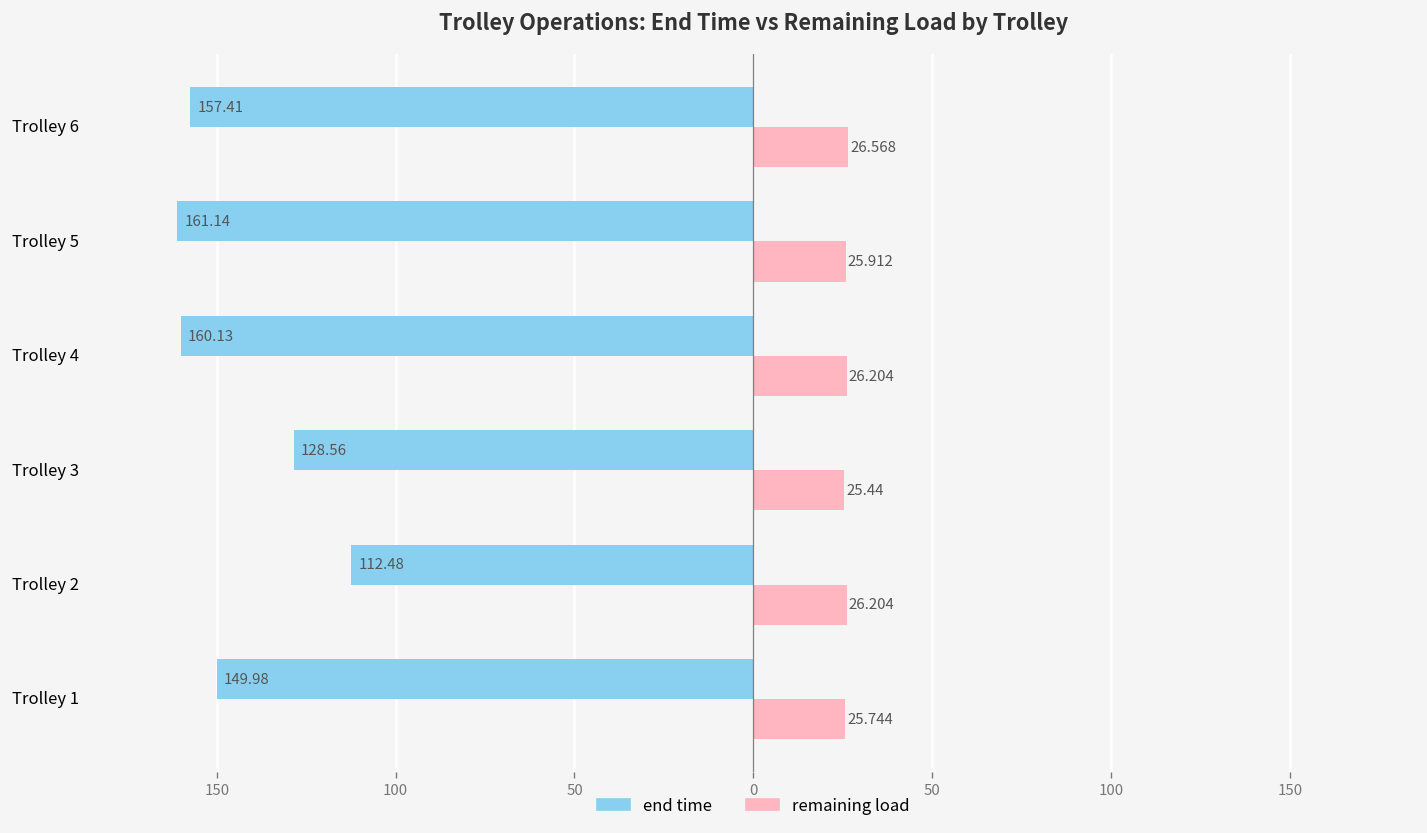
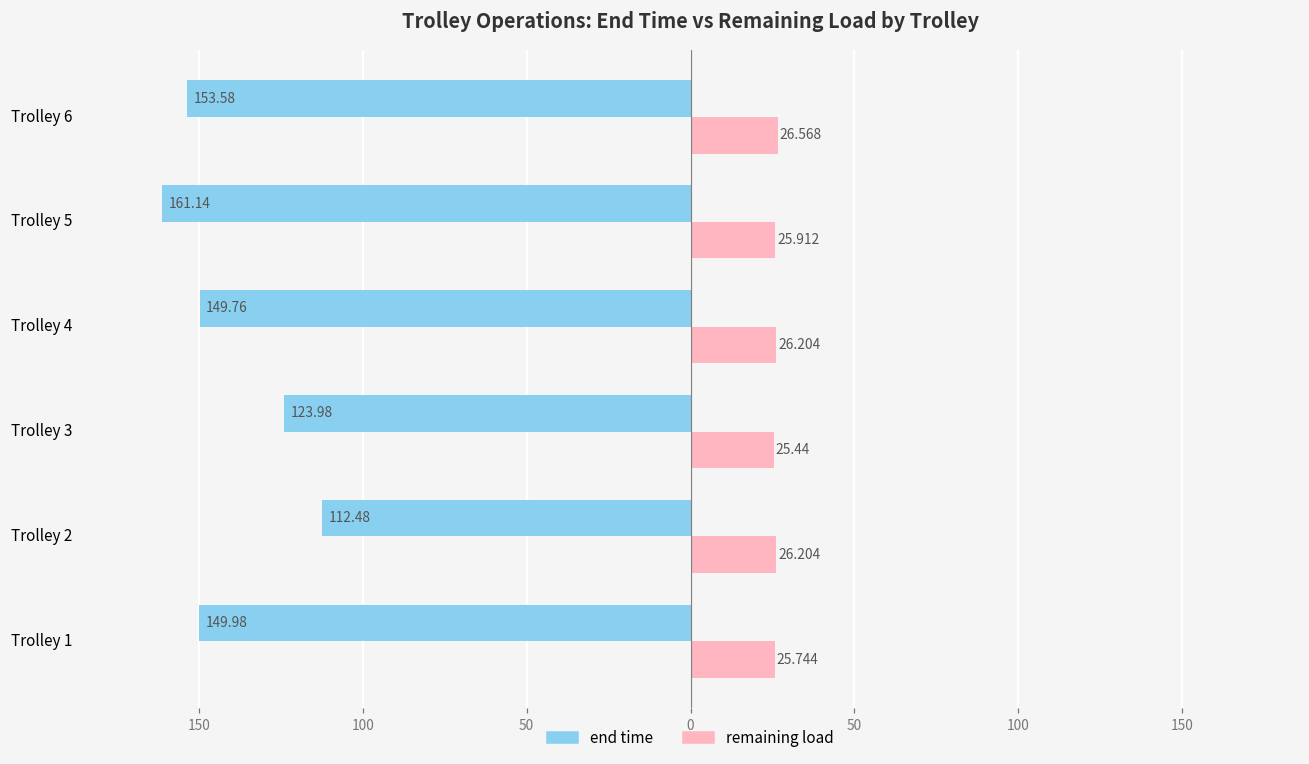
end time, Trolley 6: 157.41 -> 153.58
end time, Trolley 4: 160.13 -> 149.76
end time, Trolley 3: 128.56 -> 123.98
